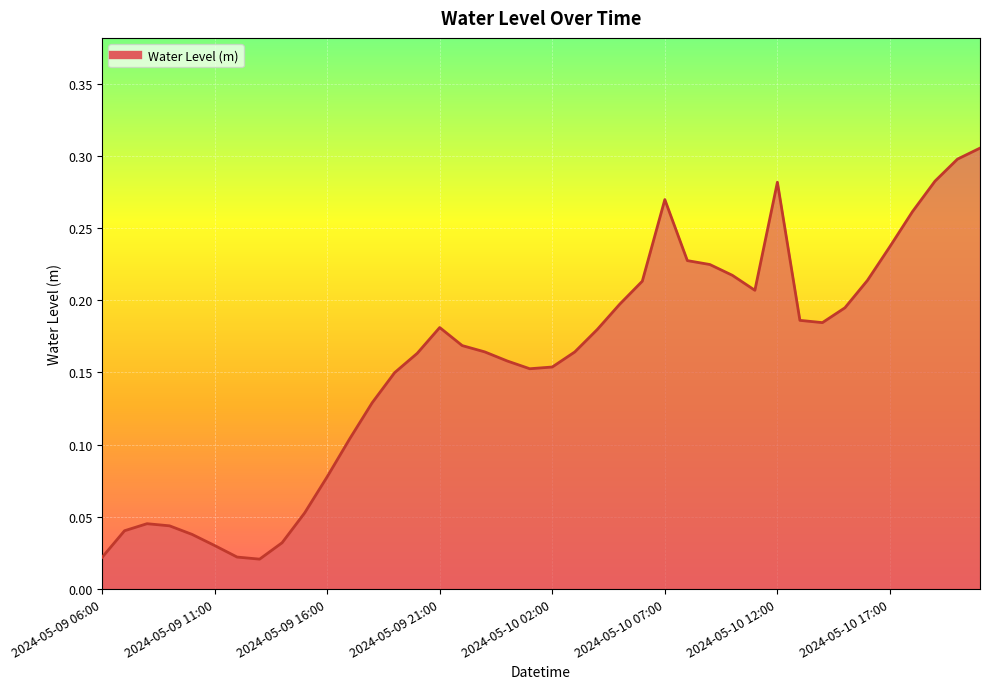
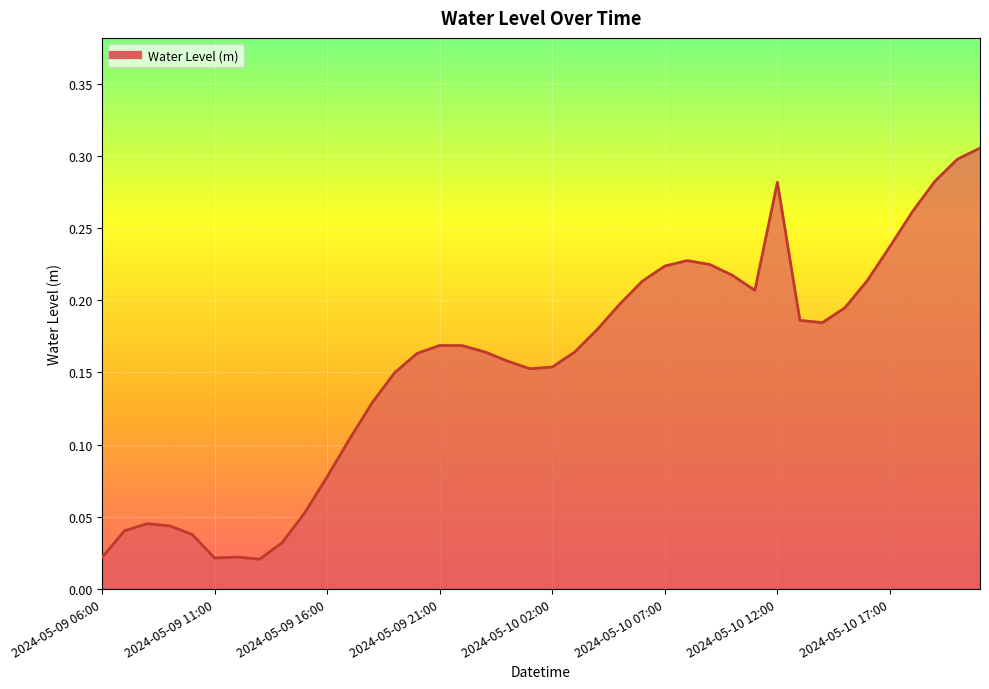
2024-05-09 11:00: 0.030 -> 0.022
2024-05-09 21:00: 0.181 -> 0.169
2024-05-10 07:00: 0.270 -> 0.224
